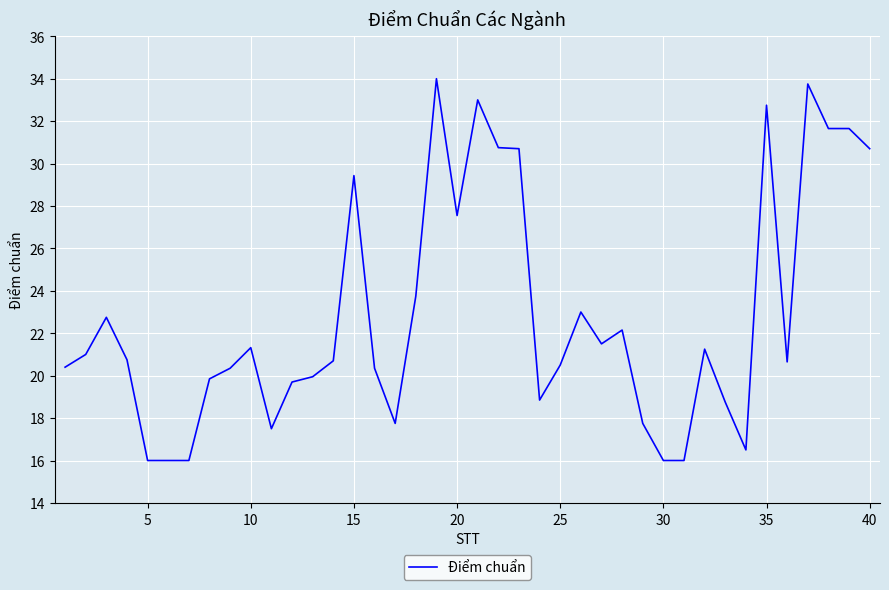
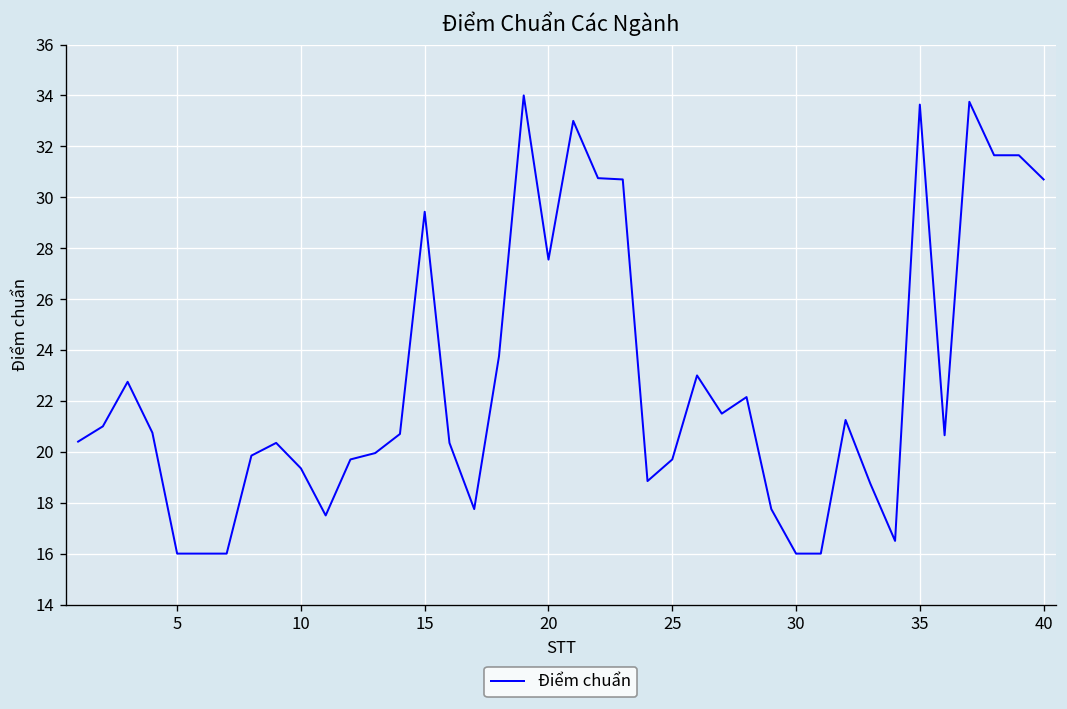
10: 21.3 -> 19.4
25: 20.5 -> 19.7
35: 32.8 -> 33.6
